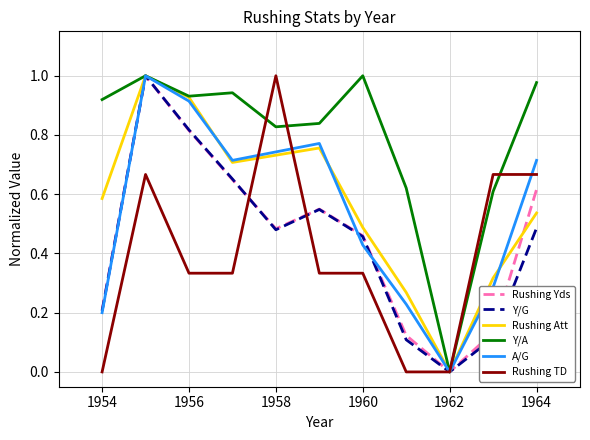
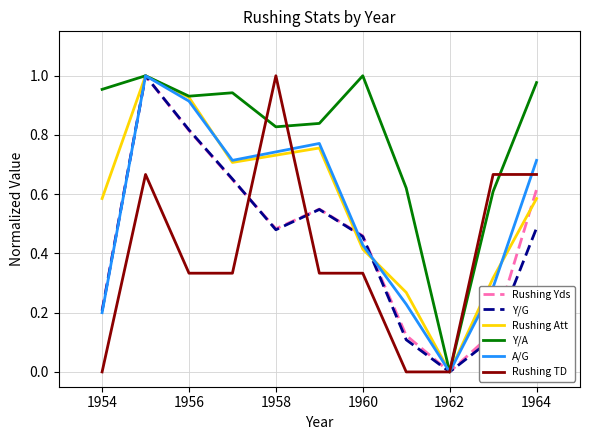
Y/A, 1954: 0.92 -> 0.95
Rushing Att, 1960: 0.49 -> 0.41
Rushing Att, 1964: 0.54 -> 0.59
